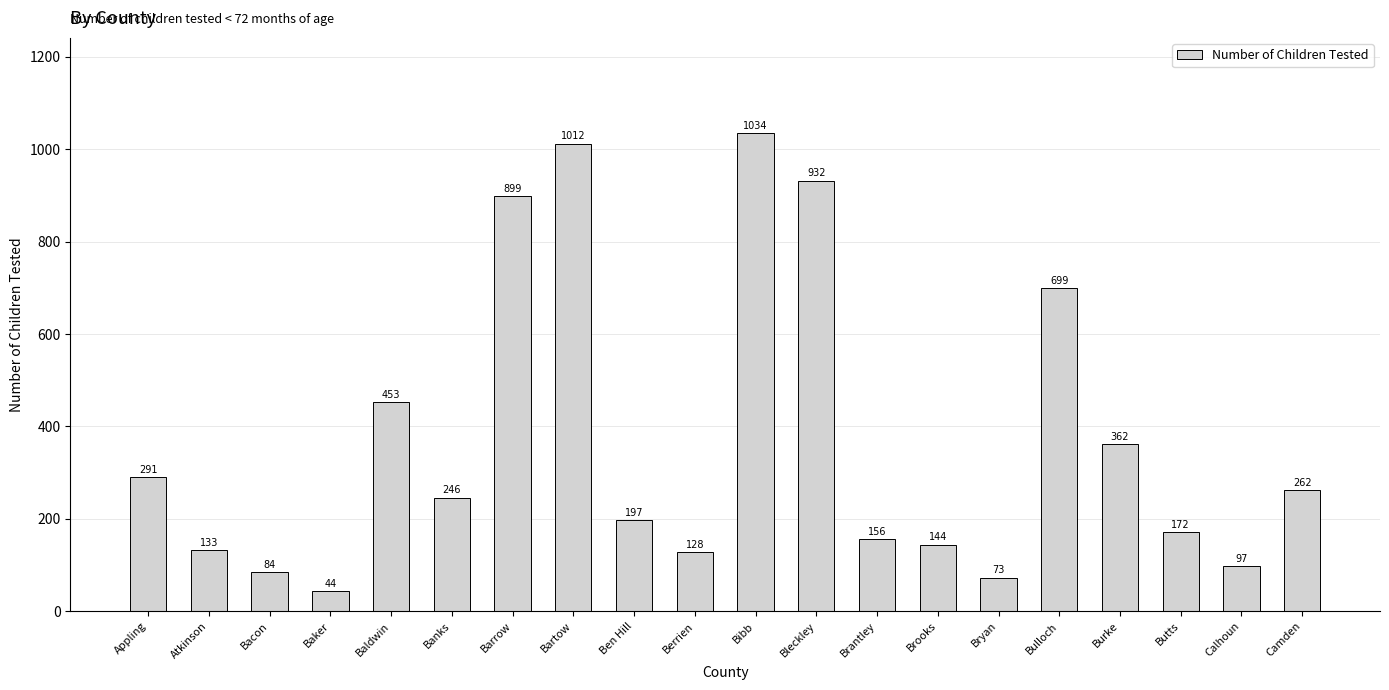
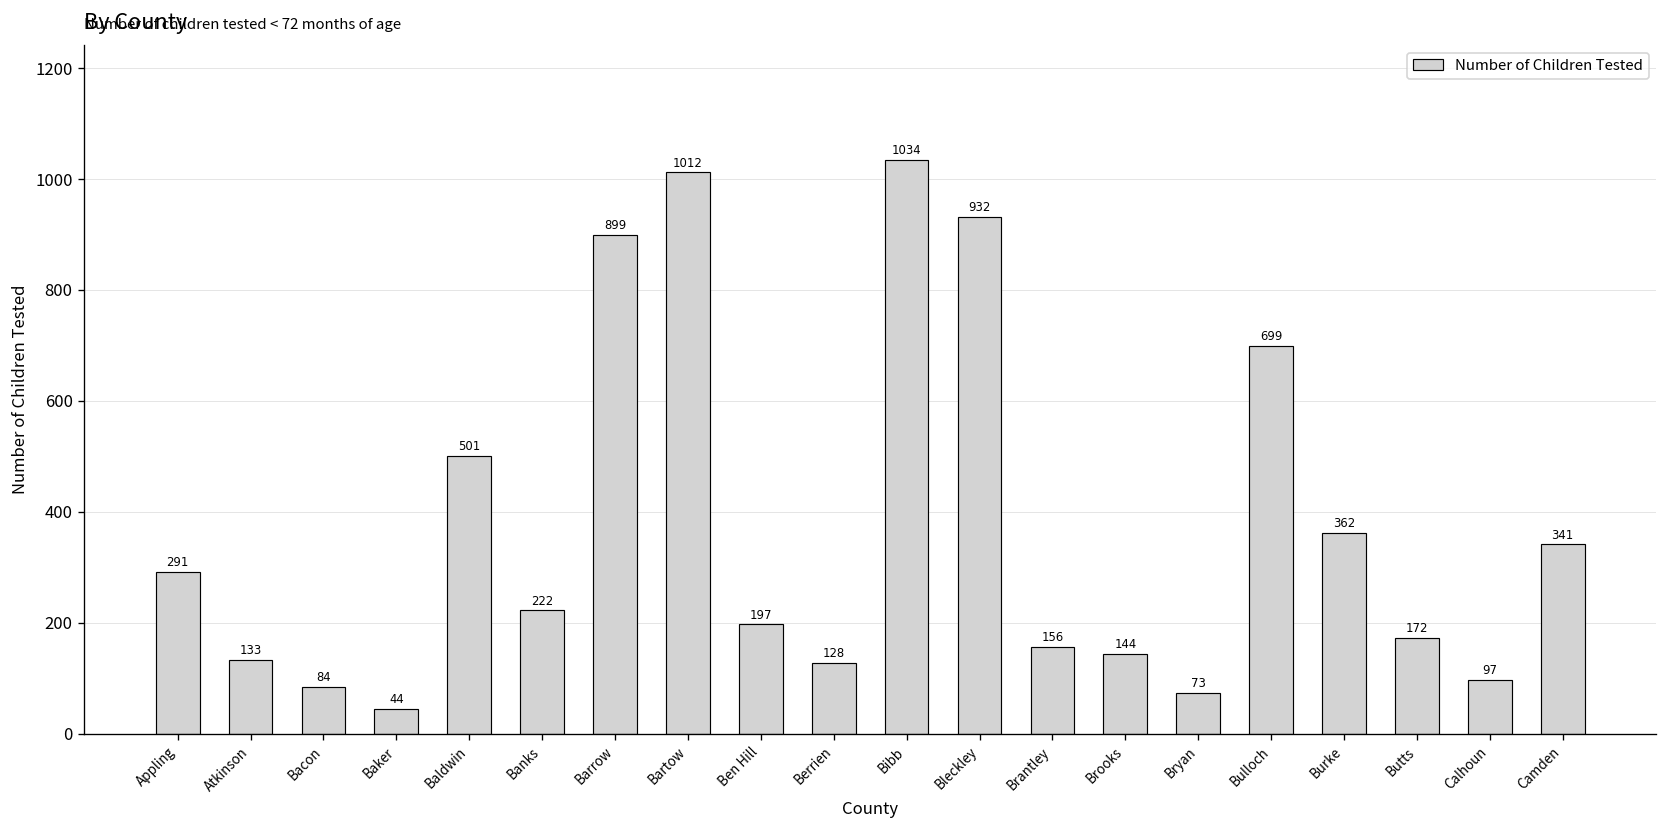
Baldwin: 453 -> 501
Banks: 246 -> 222
Camden: 262 -> 341
